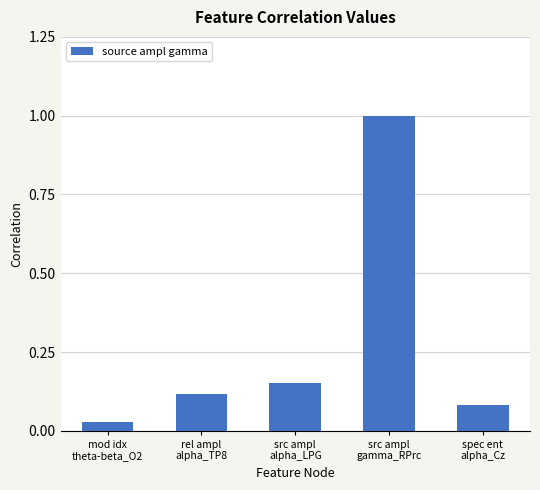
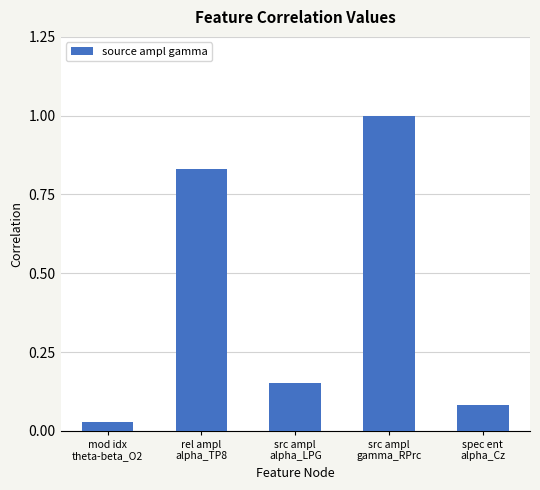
rel ampl alpha_TP8: 0.12 -> 0.83
